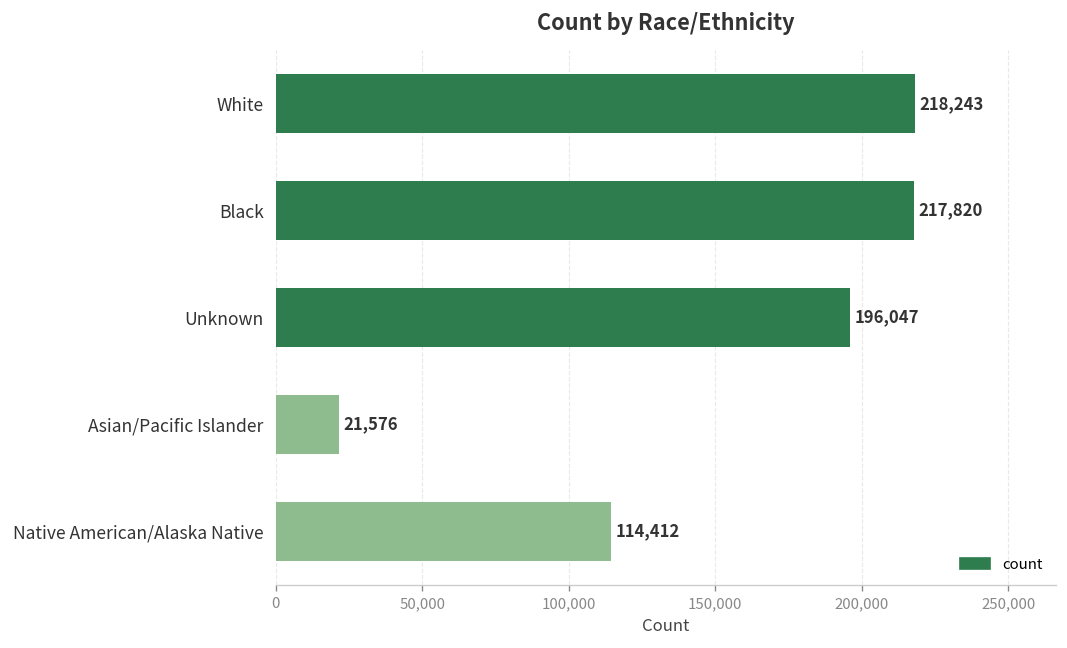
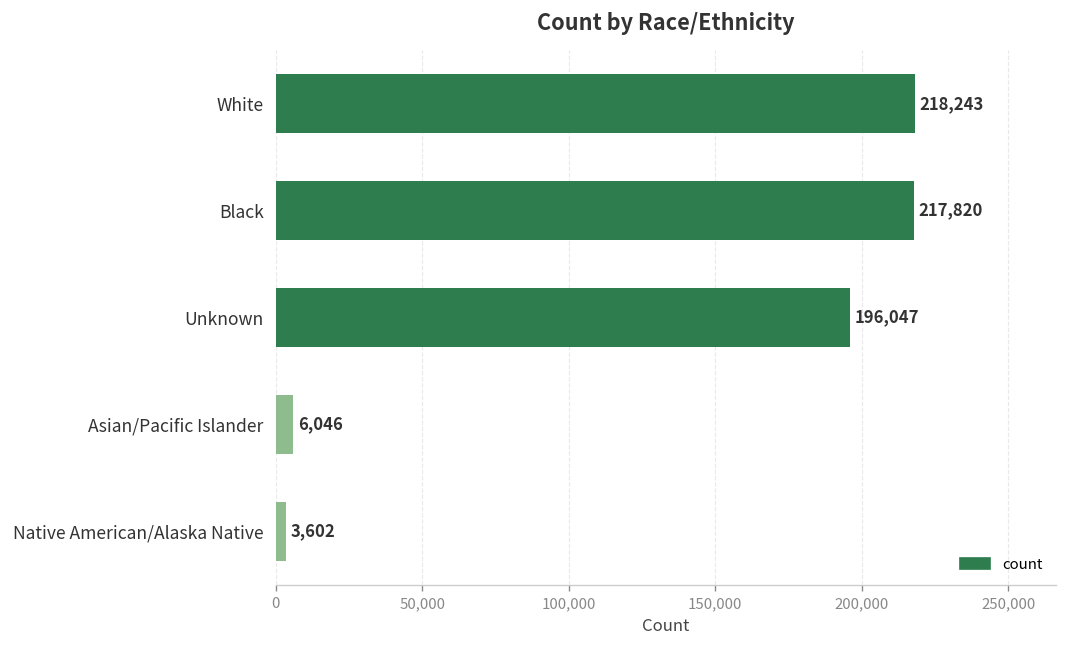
Asian/Pacific Islander: 21,576 -> 6,046
Native American/Alaska Native: 114,412 -> 3,602
